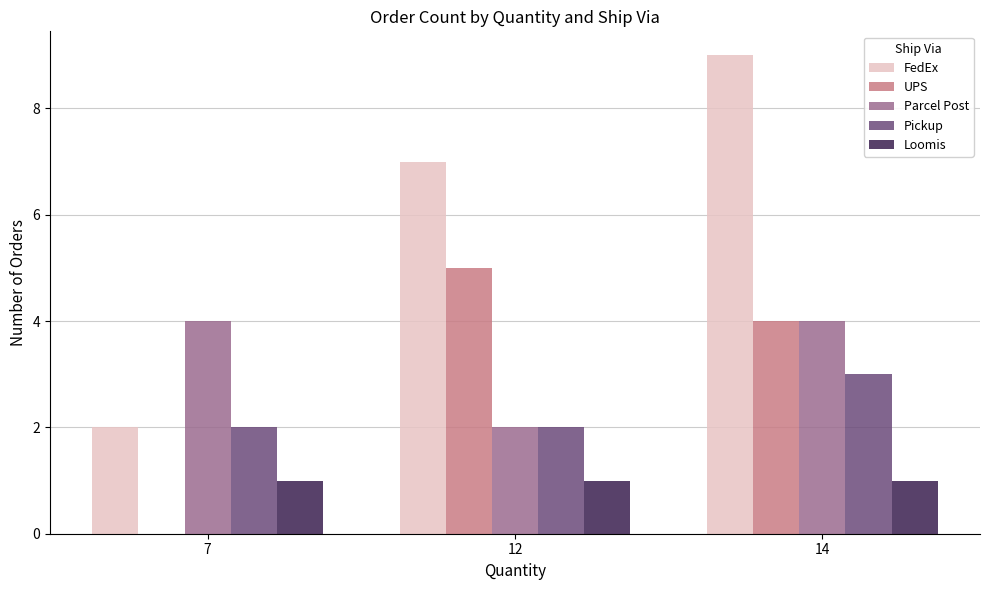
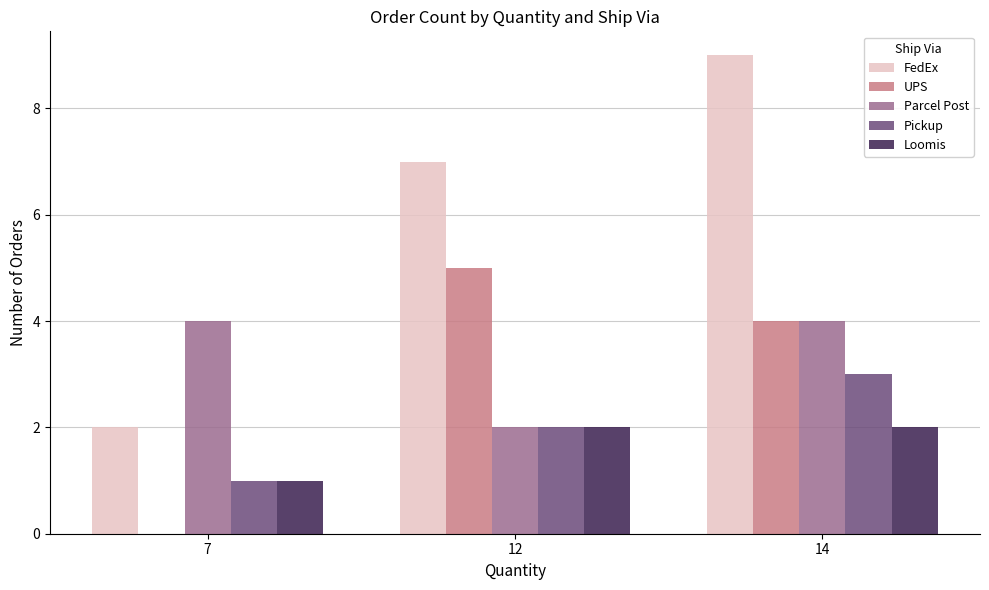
Pickup, 7: 2 -> 1
Loomis, 12: 1 -> 2
Loomis, 14: 1 -> 2
